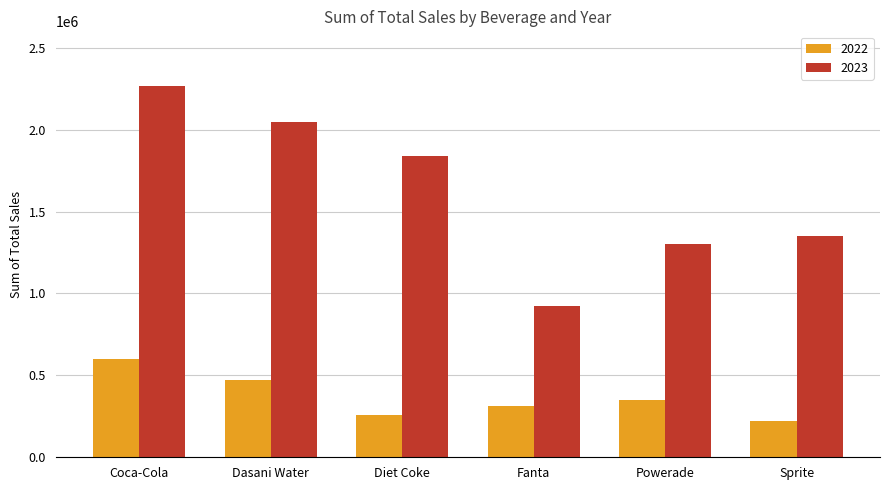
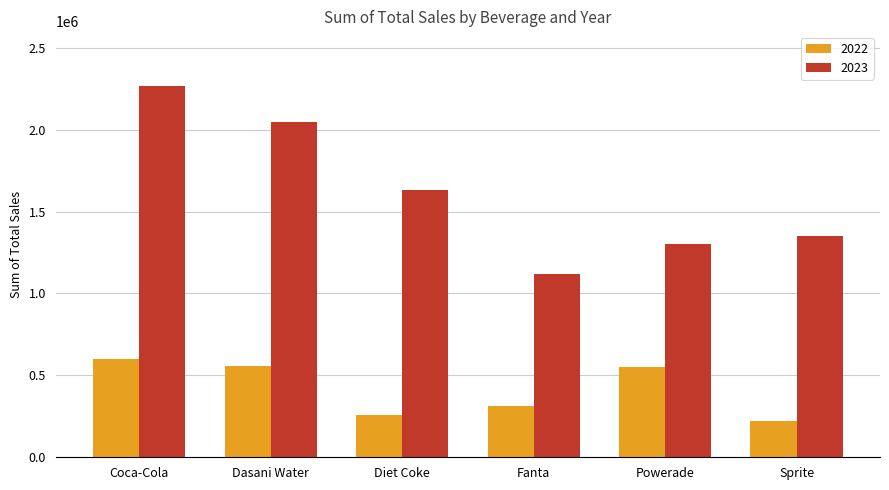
2022, Dasani Water: 470000 -> 560000
2023, Diet Coke: 1840000 -> 1630000
2023, Fanta: 920000 -> 1120000
2022, Powerade: 350000 -> 550000
